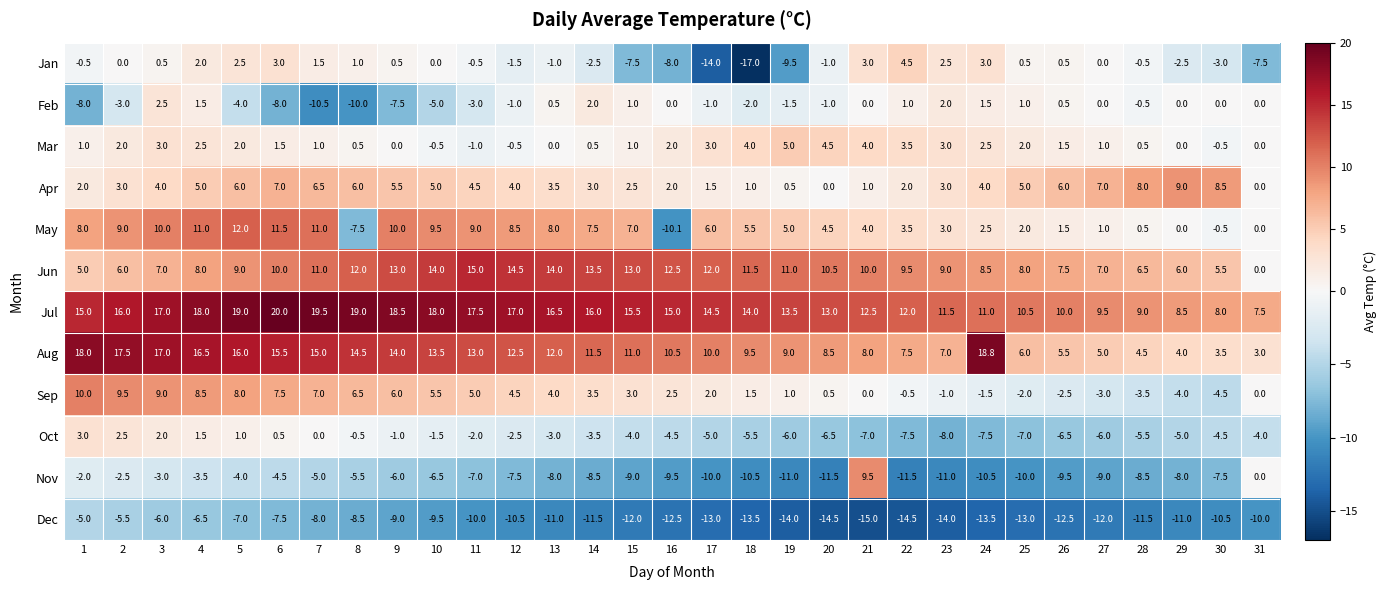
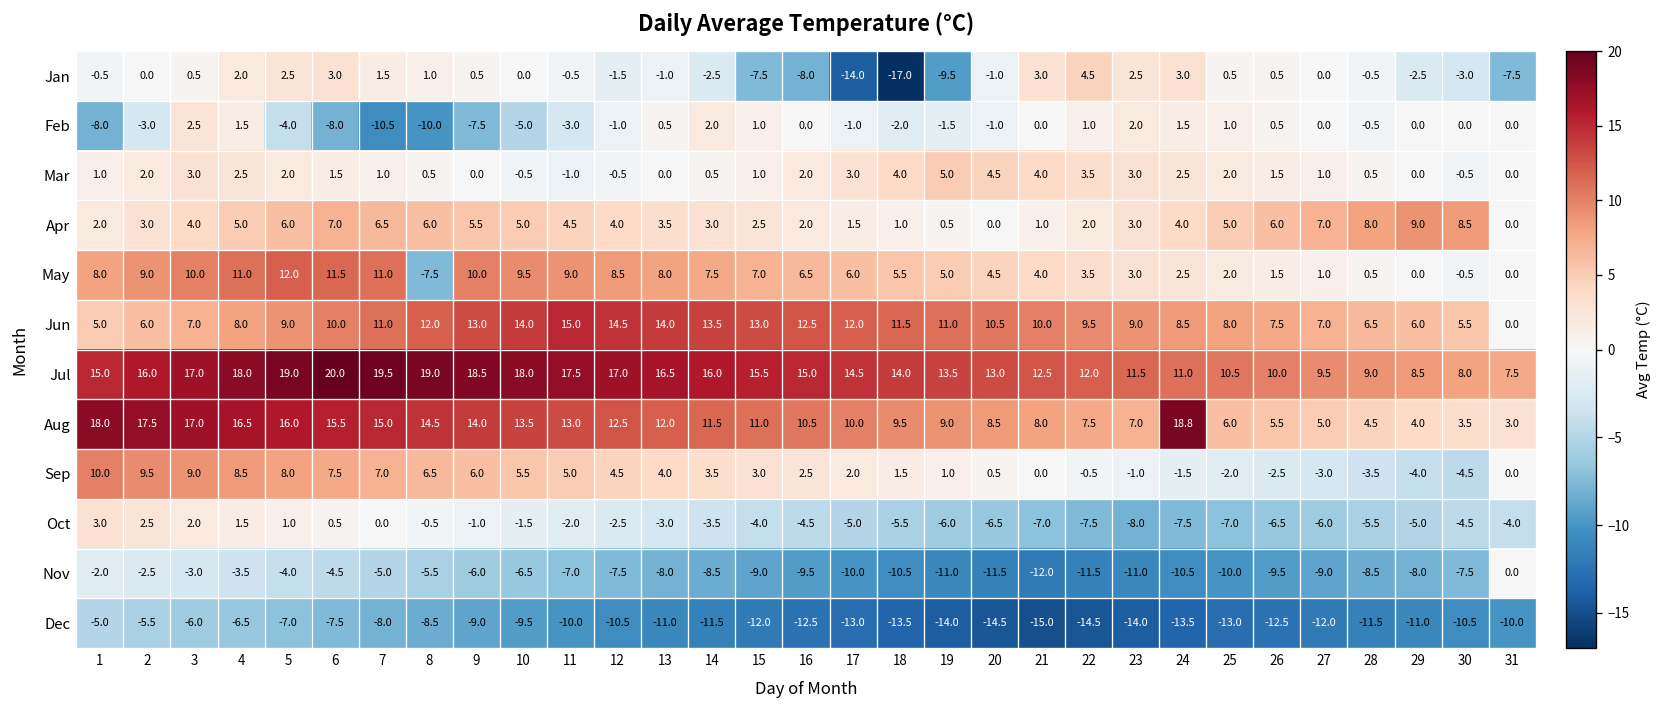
May, 16: -10.1 -> 6.5
Nov, 21: 9.5 -> -12.0
